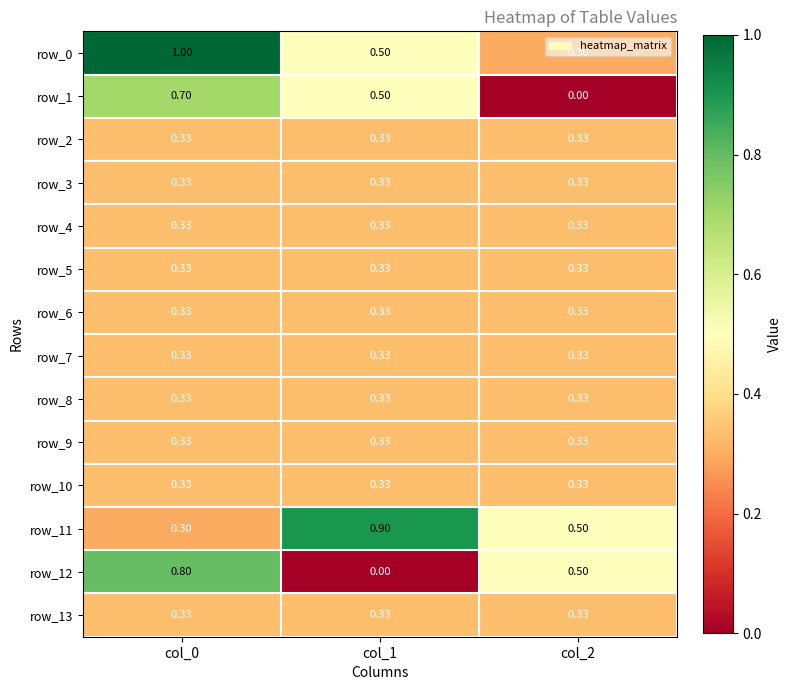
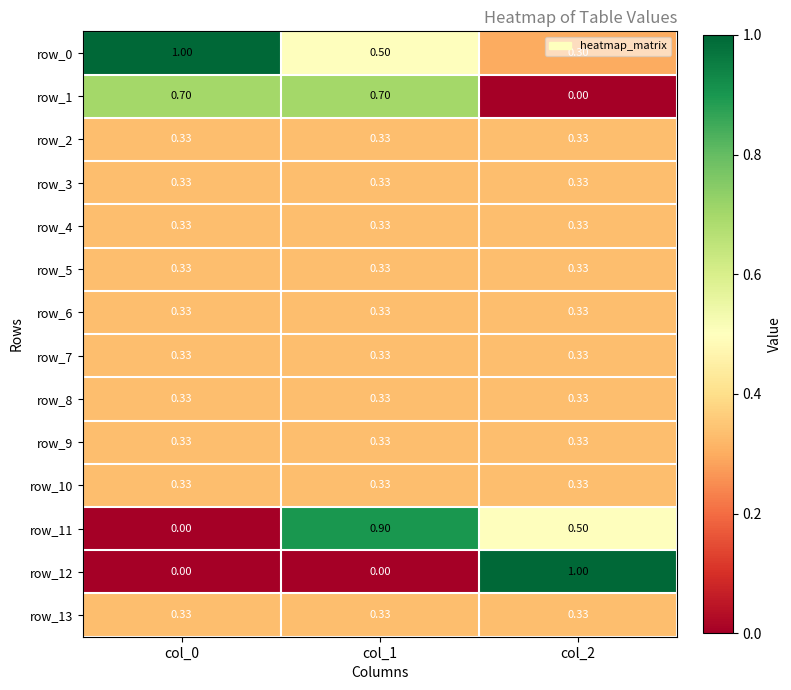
row_1, col_1: 0.50 -> 0.70
row_11, col_0: 0.30 -> 0.00
row_12, col_0: 0.80 -> 0.00
row_12, col_2: 0.50 -> 1.00
